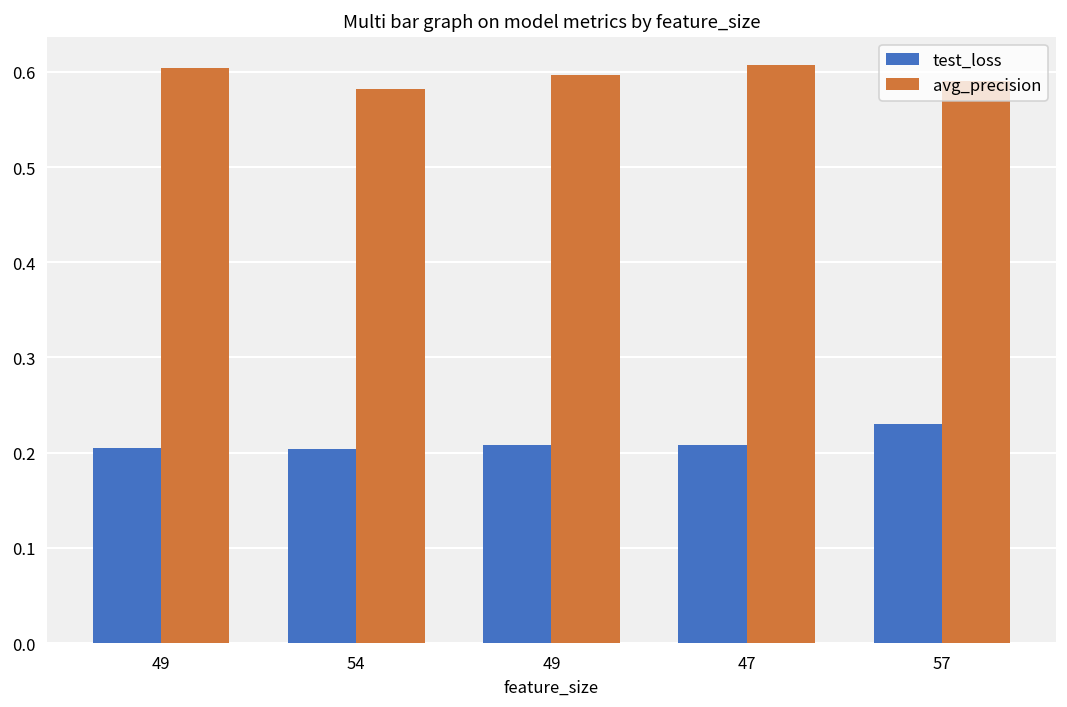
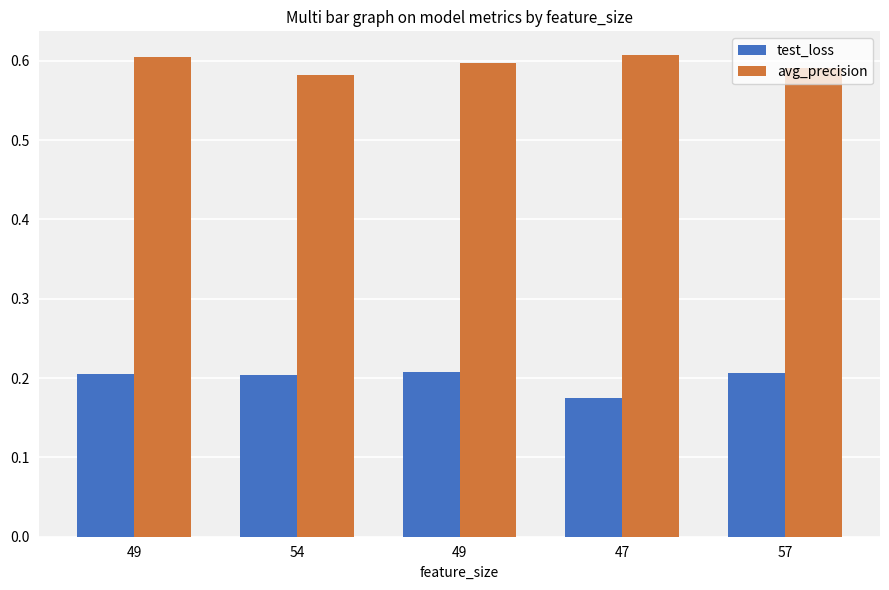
test_loss, 47: 0.21 -> 0.18
test_loss, 57: 0.23 -> 0.21
